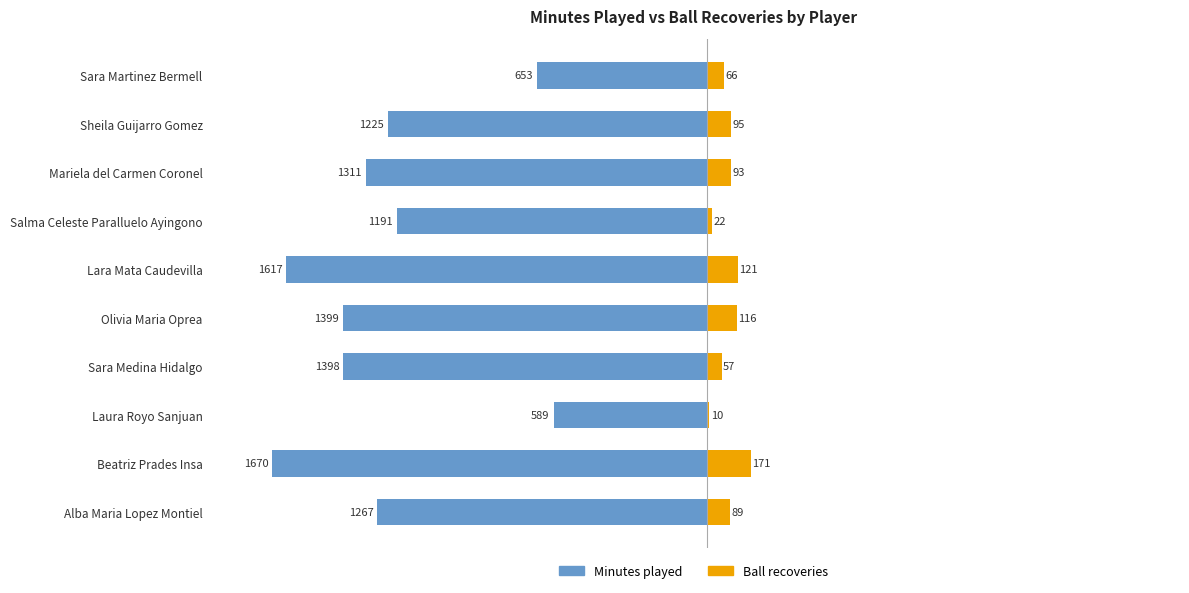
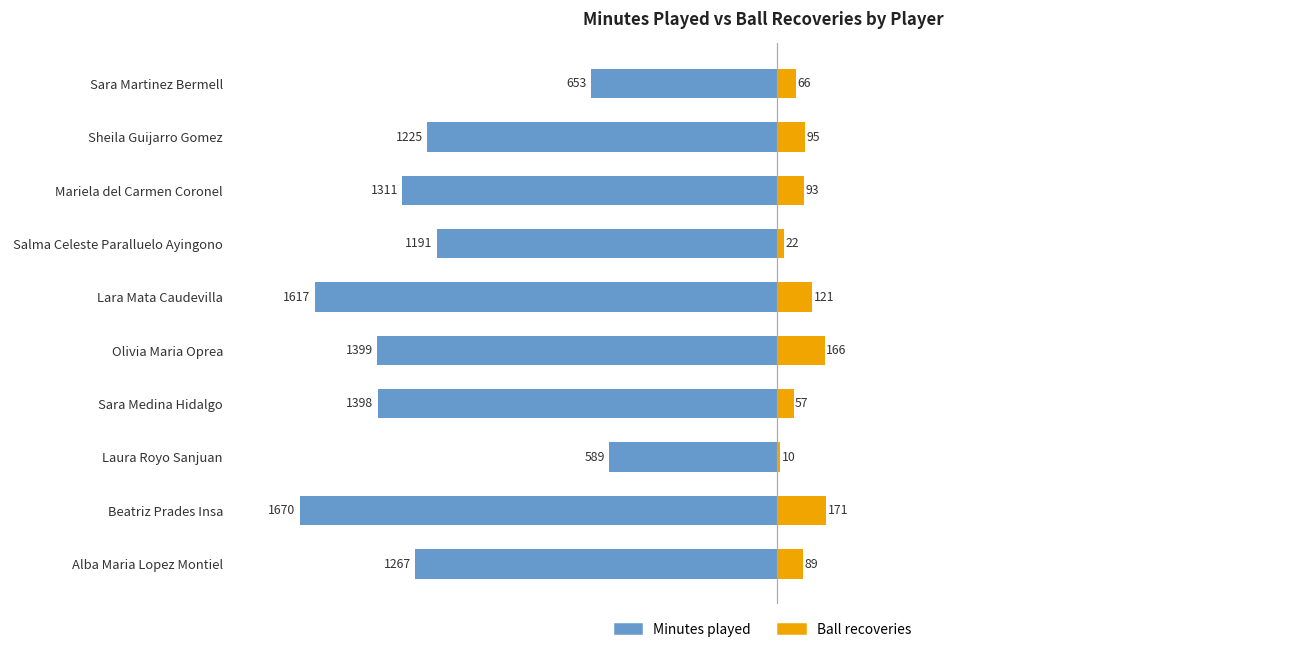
Ball recoveries, Olivia Maria Oprea: 116 -> 166
